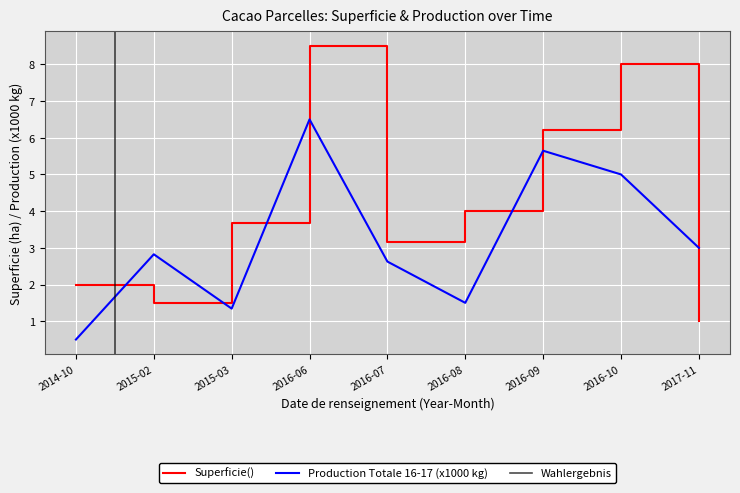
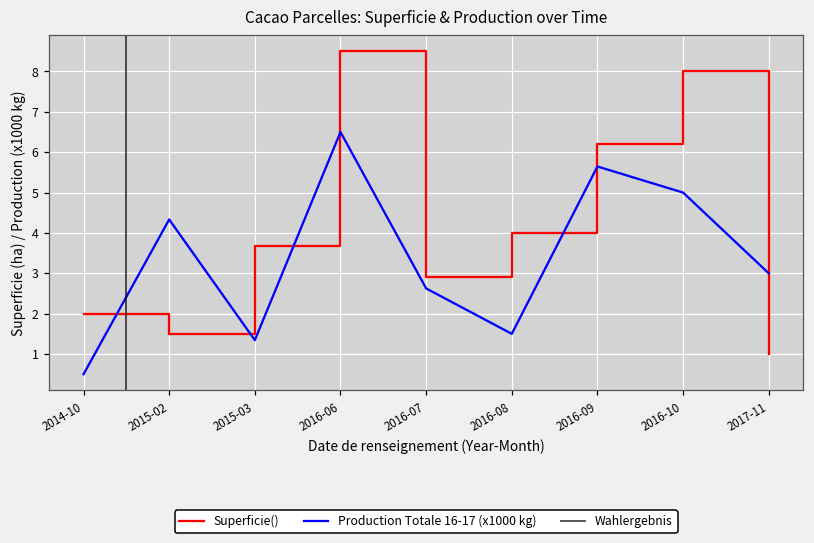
Production Totale 16-17 (x1000 kg), 2015-02: 2.8 -> 4.3
Superficie(), 2016-07: 3.2 -> 2.9
